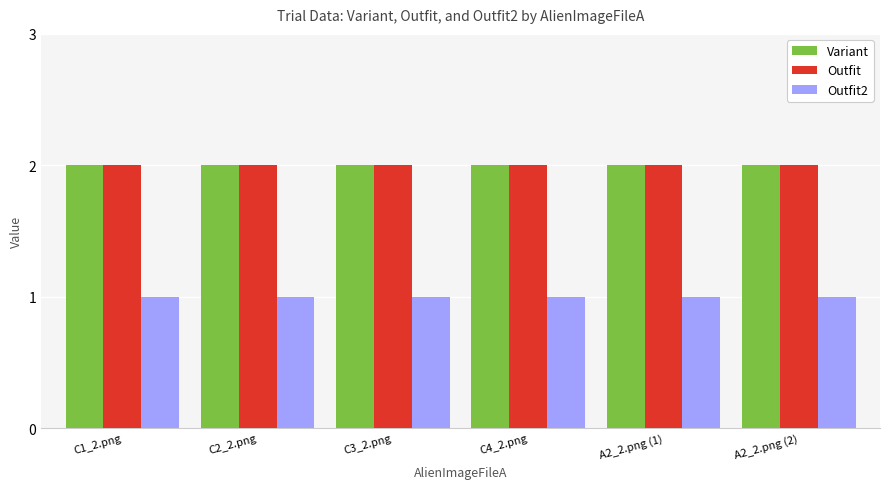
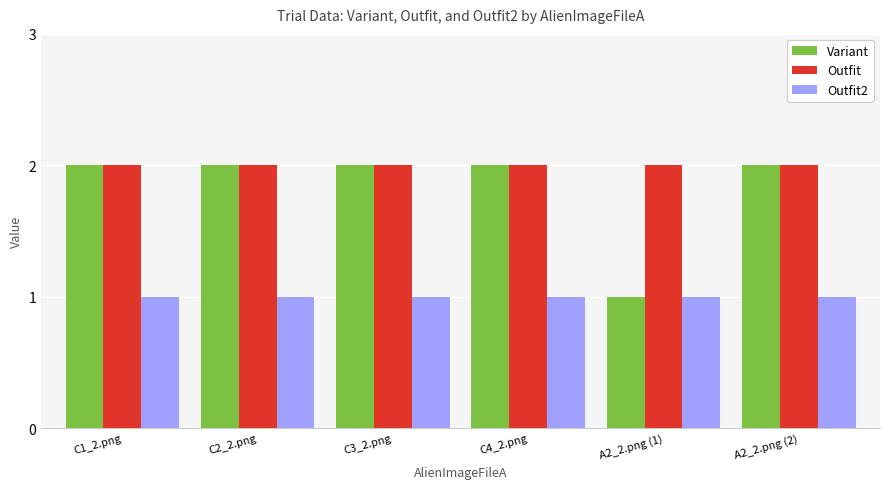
Variant, A2_2.png (1): 2 -> 1
